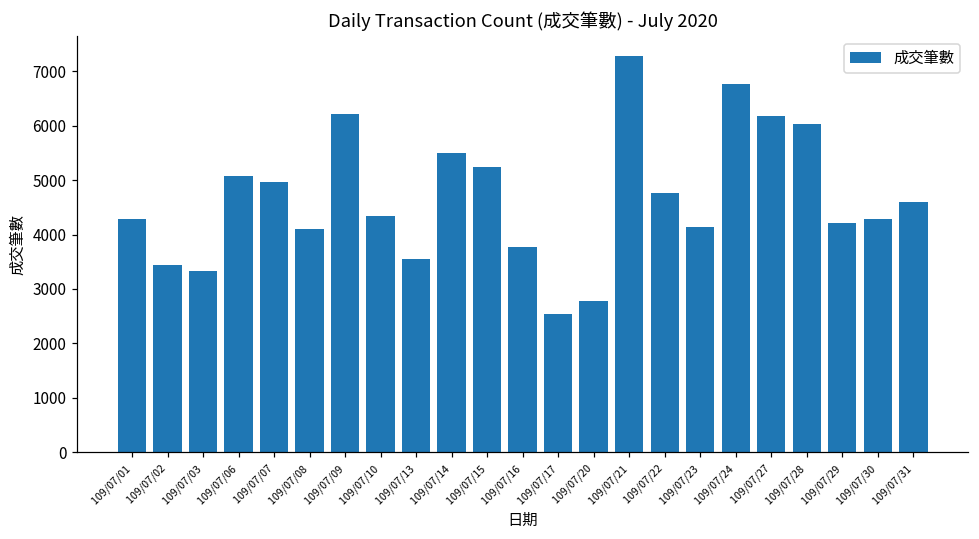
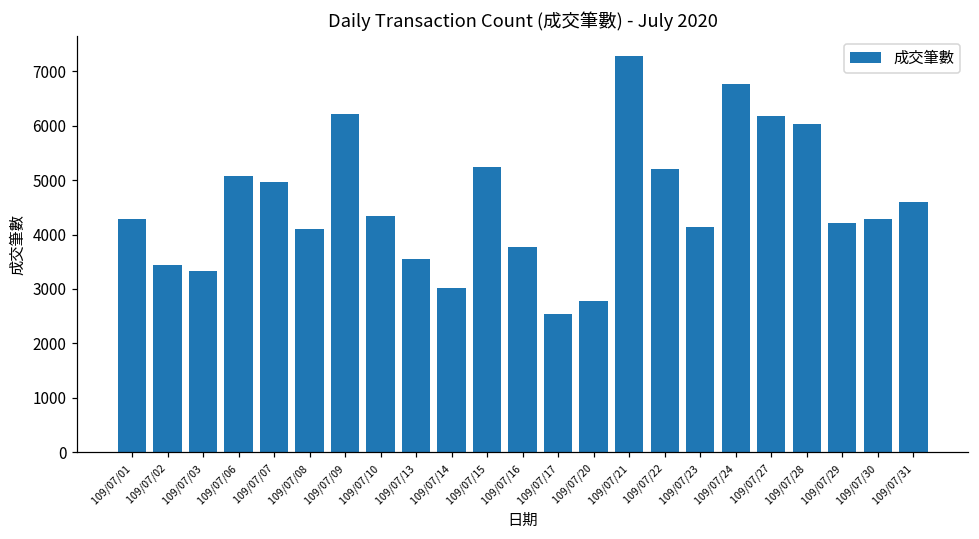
109/07/14: 5500 -> 3000
109/07/22: 4800 -> 5200
